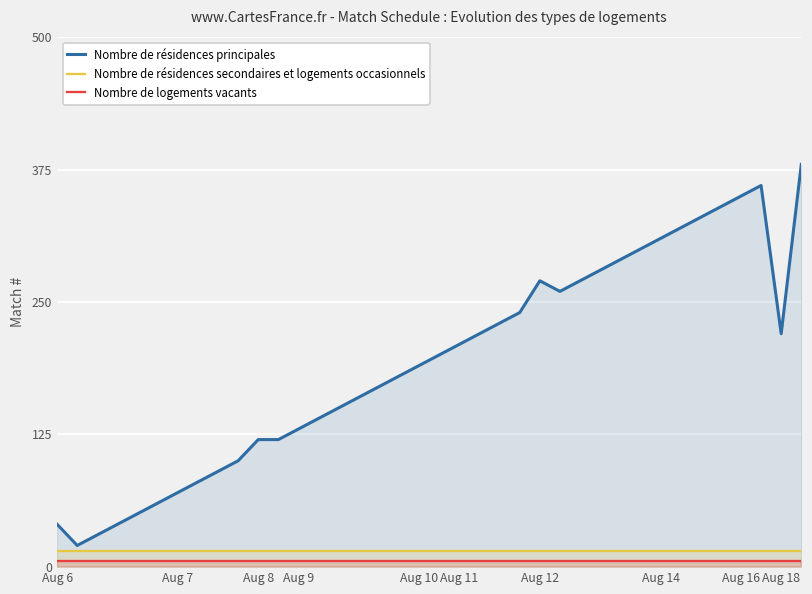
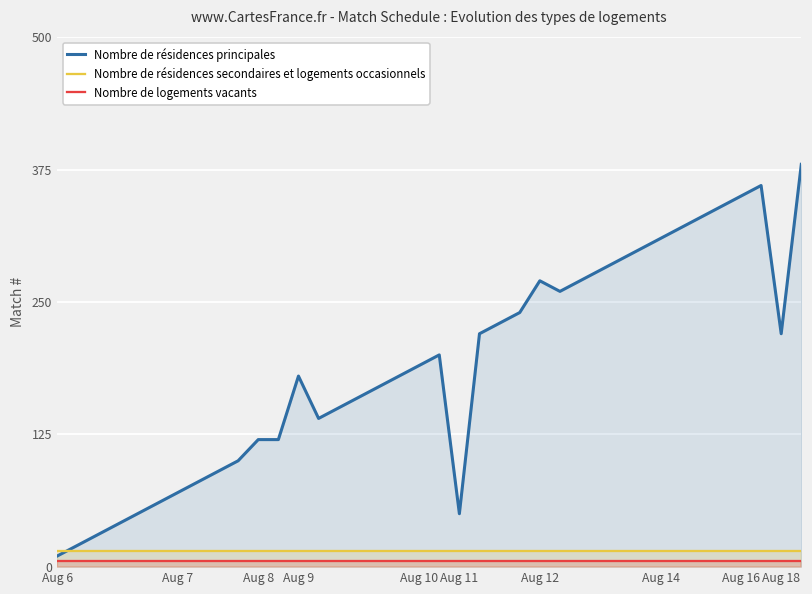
Nombre de résidences principales, Aug 6: 40 -> 10
Nombre de résidences principales, Aug 9: 130 -> 180
Nombre de résidences principales, Aug 11: 210 -> 50
